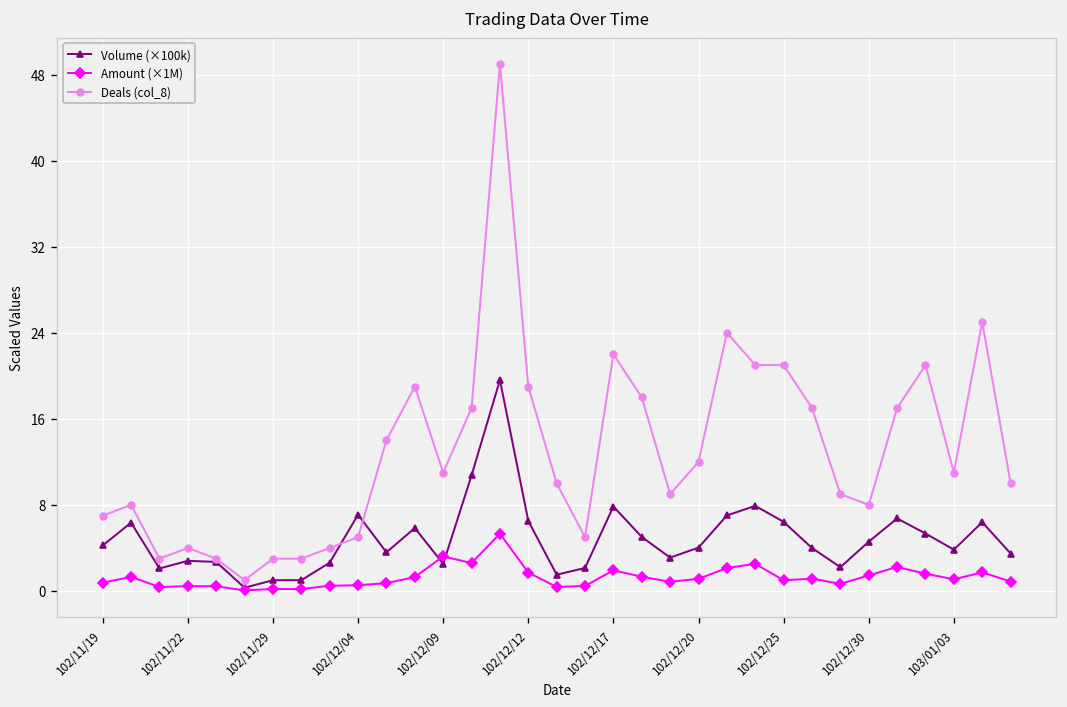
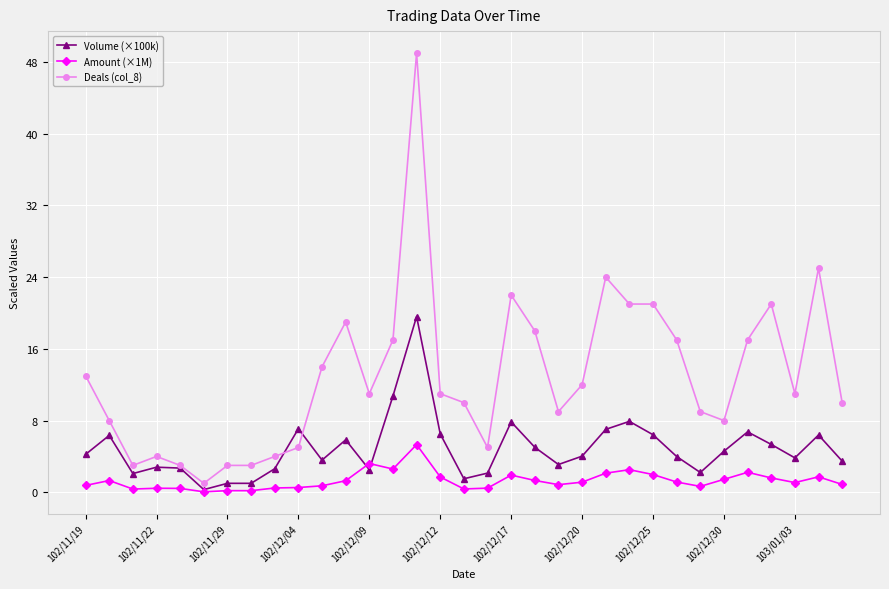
Deals (col_8), 102/11/19: 7 -> 13
Deals (col_8), 102/12/12: 19 -> 11
Amount (×1M), 102/12/25: 1 -> 2
